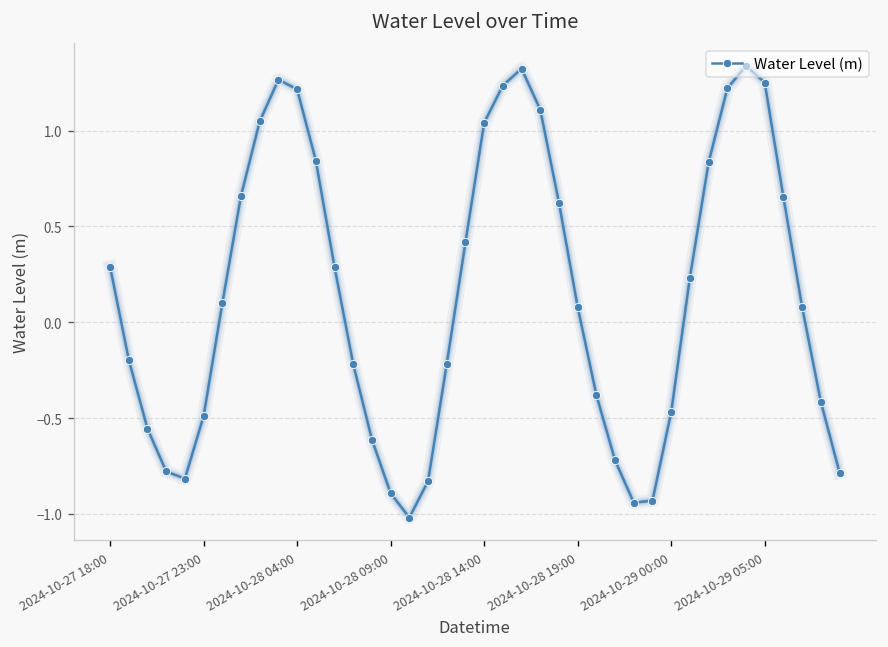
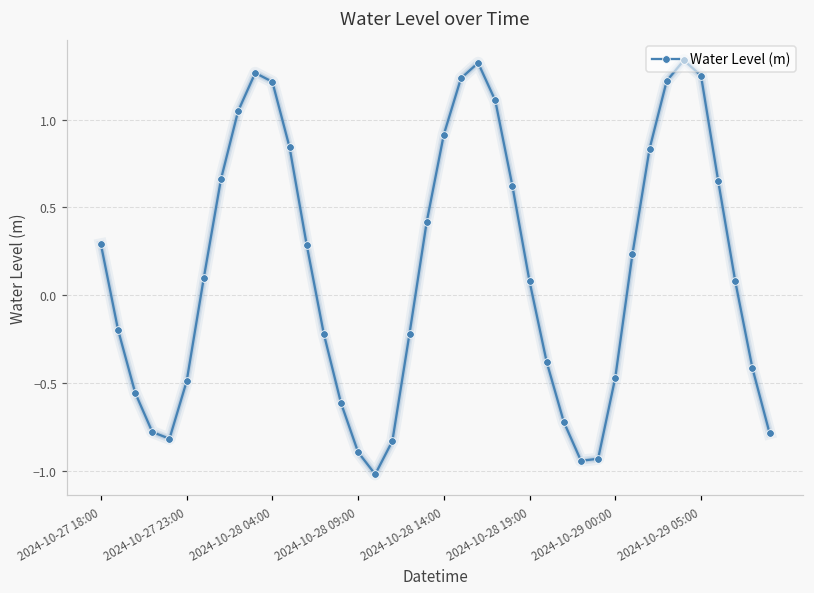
2024-10-28 14:00: 1.04 -> 0.92
